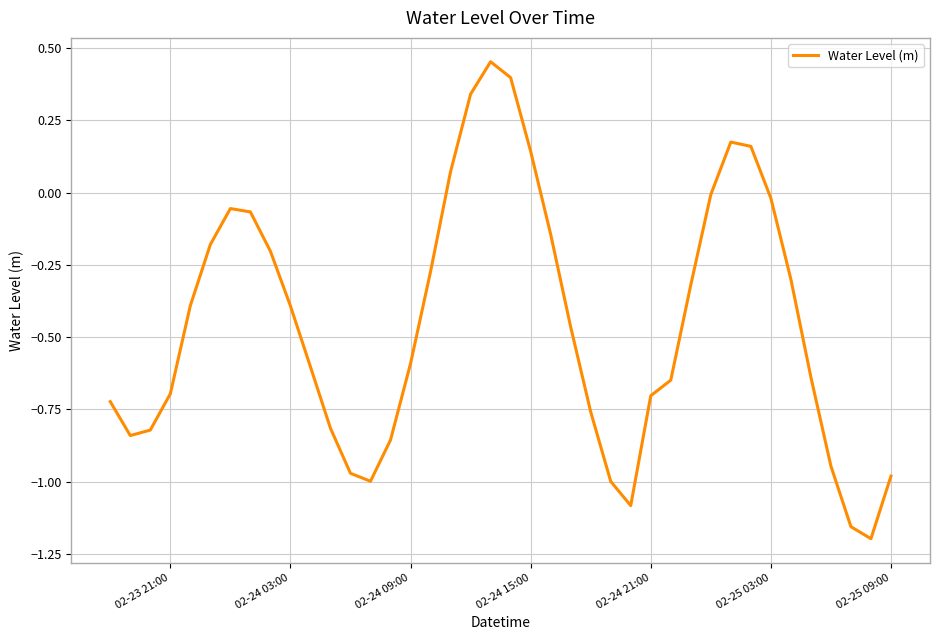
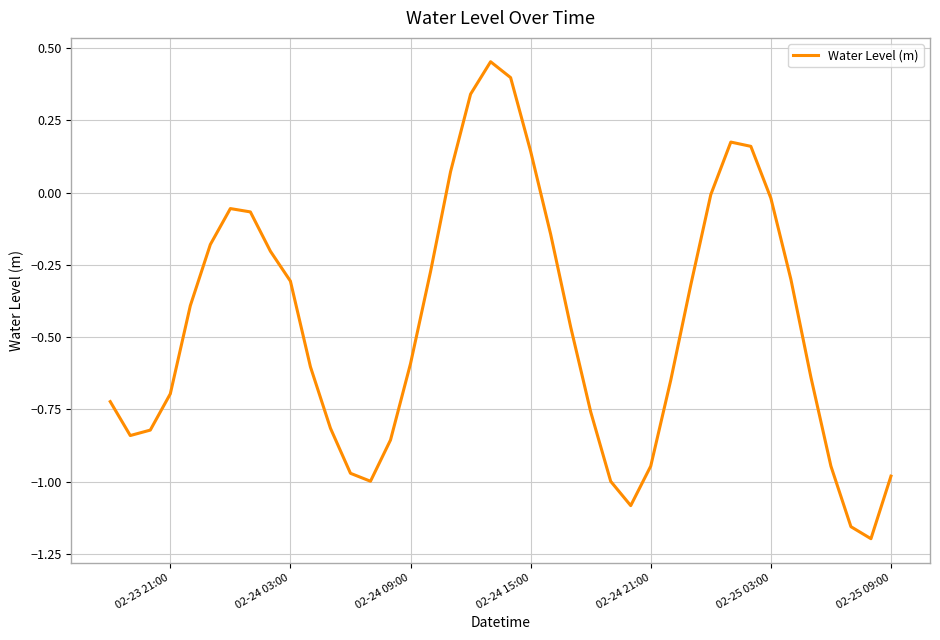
02-24 03:00: -0.39 -> -0.31
02-24 21:00: -0.70 -> -0.95
